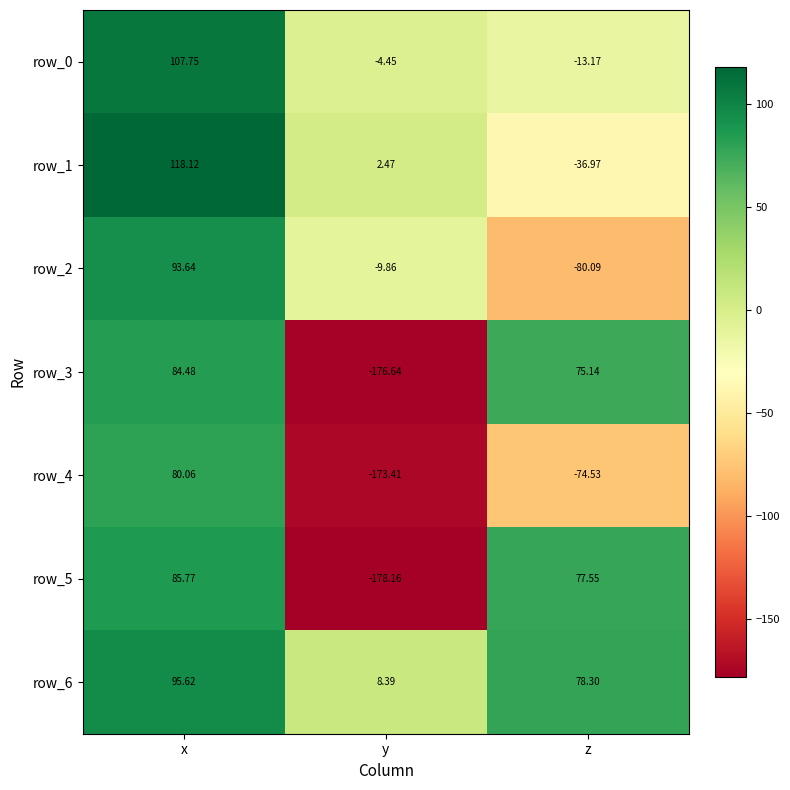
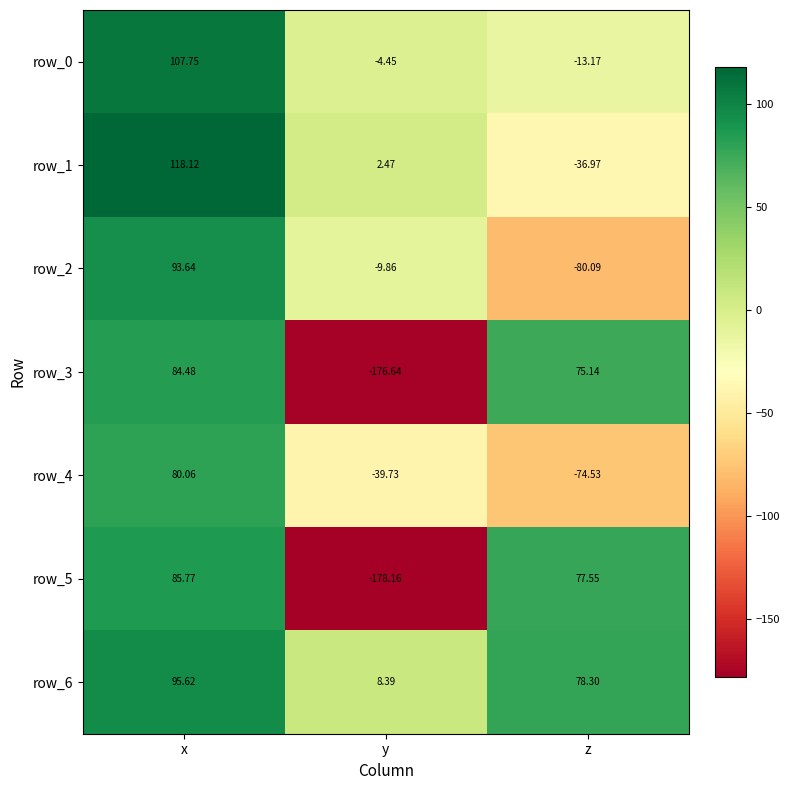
row_4, y: -173.41 -> -39.73
